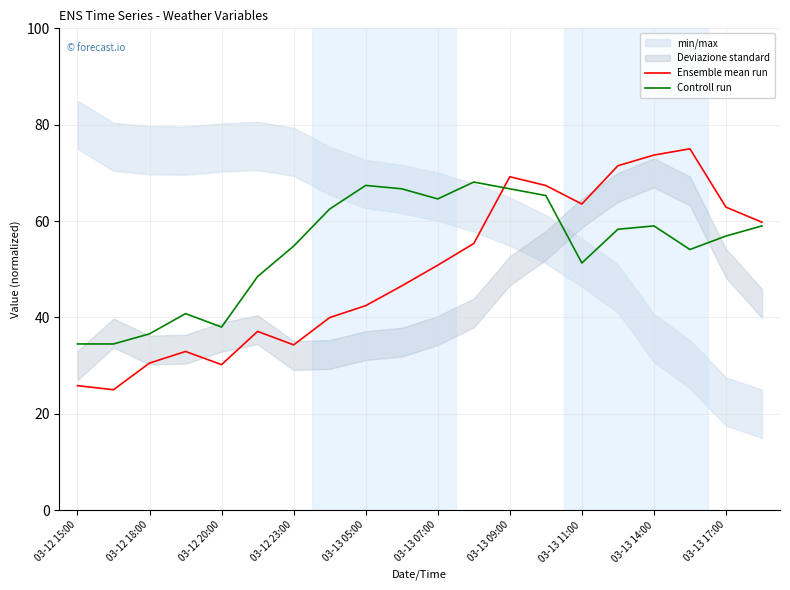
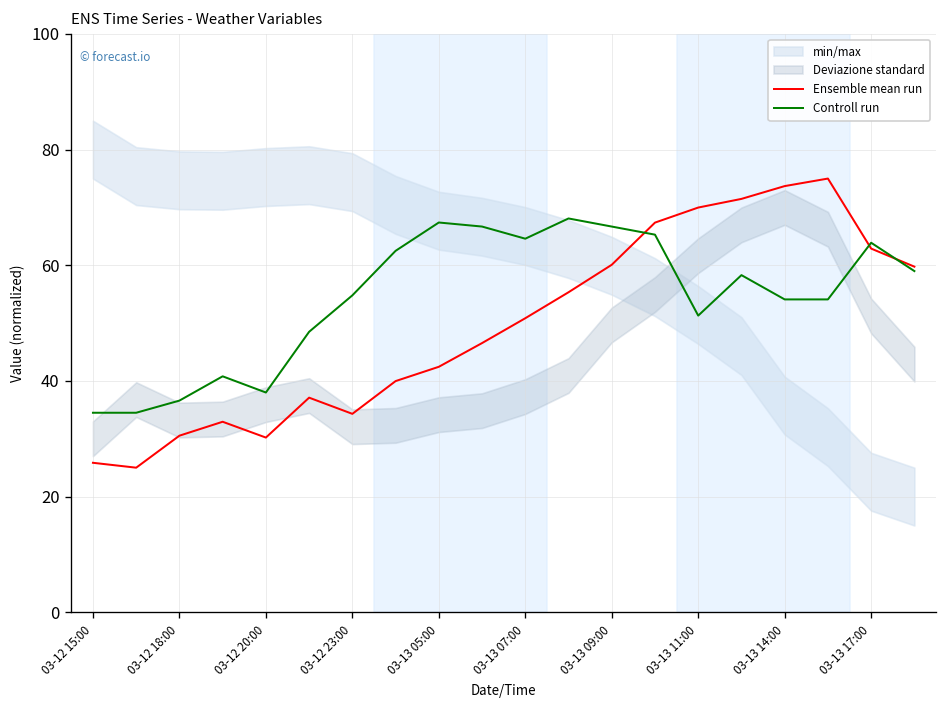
Ensemble mean run, 03-13 09:00: 69 -> 60
Ensemble mean run, 03-13 11:00: 64 -> 70
Controll run, 03-13 14:00: 59 -> 54
Controll run, 03-13 17:00: 57 -> 64
